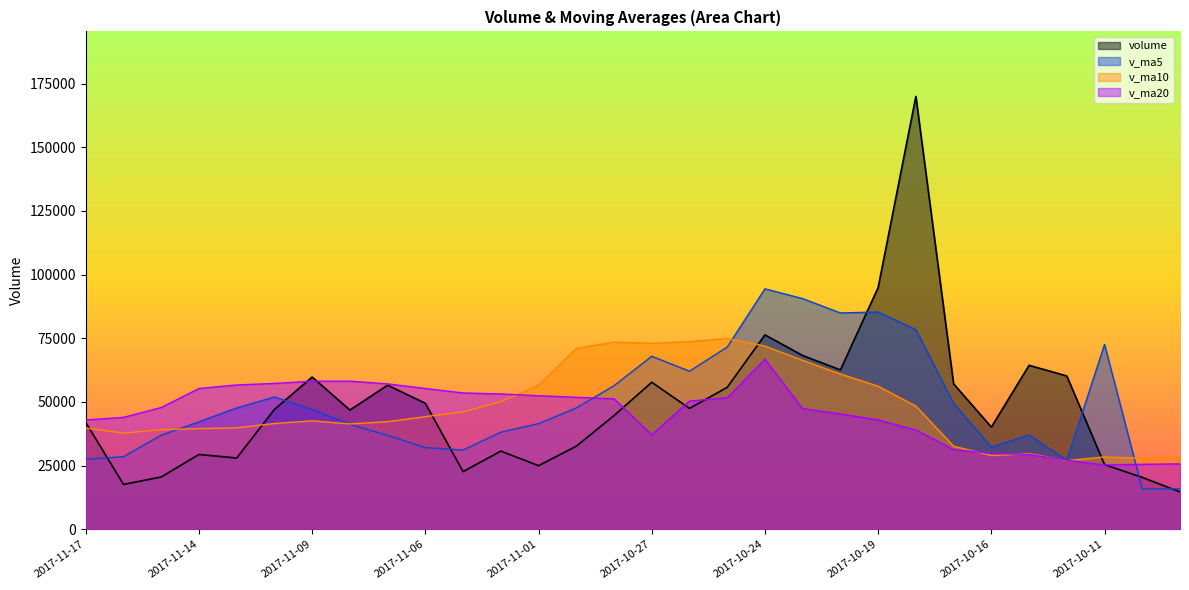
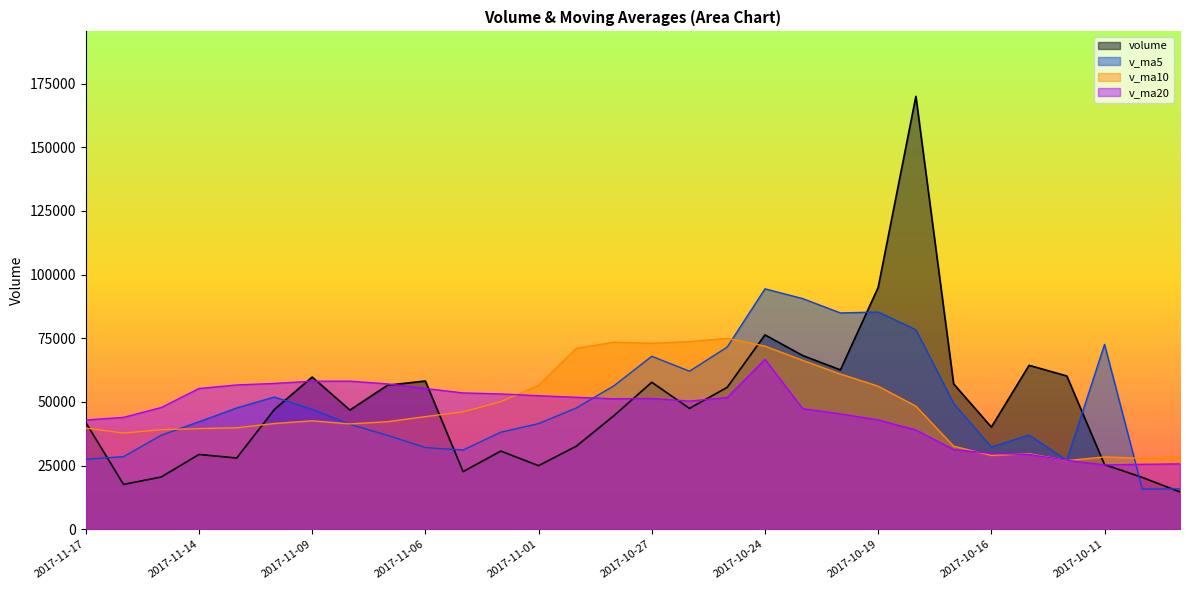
volume, 2017-11-06: 49000 -> 58000
v_ma20, 2017-10-27: 37000 -> 51000
